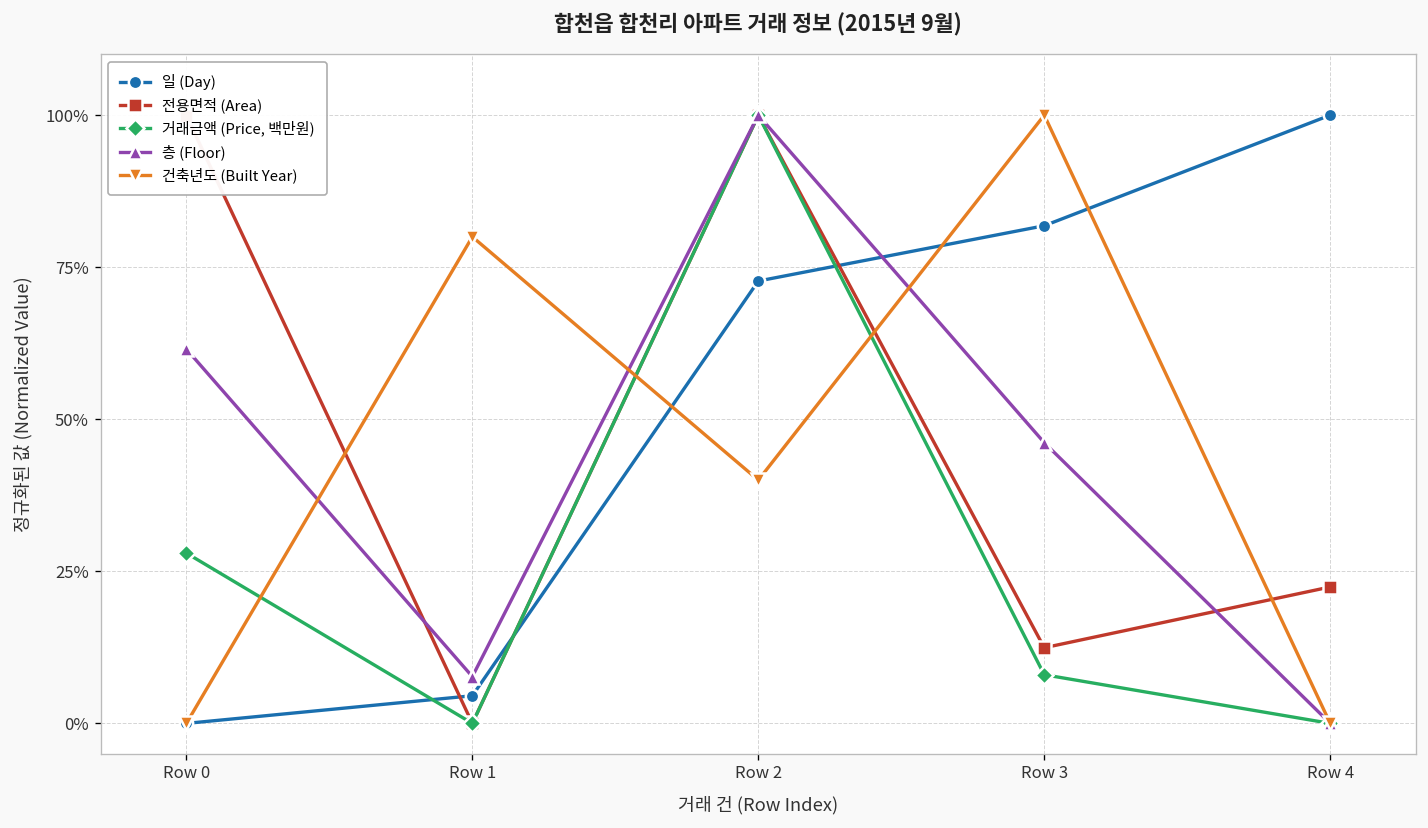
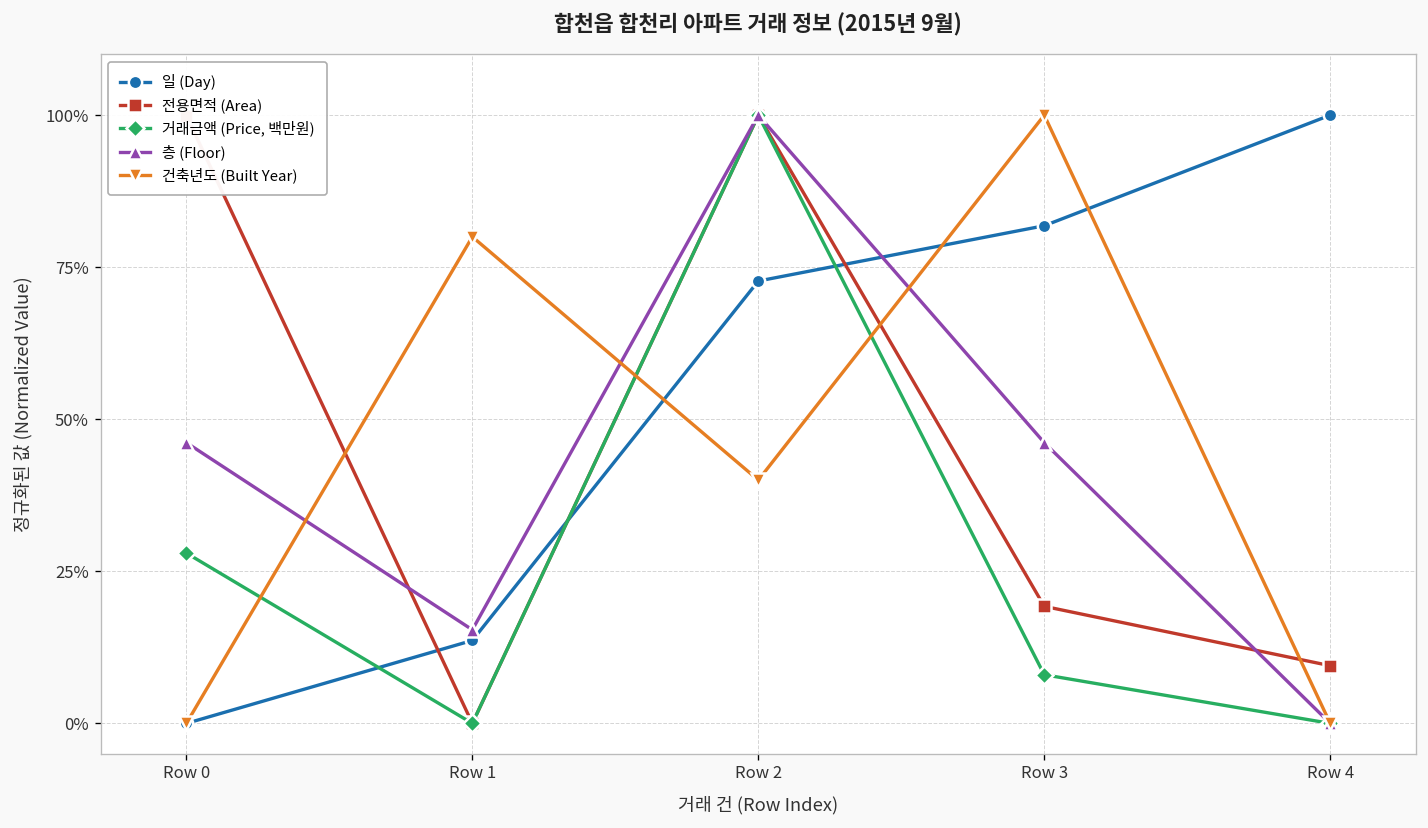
층 (Floor), Row 0: 62% -> 46%
일 (Day), Row 1: 5% -> 14%
층 (Floor), Row 1: 8% -> 15%
전용면적 (Area), Row 3: 12% -> 19%
전용면적 (Area), Row 4: 22% -> 9%
